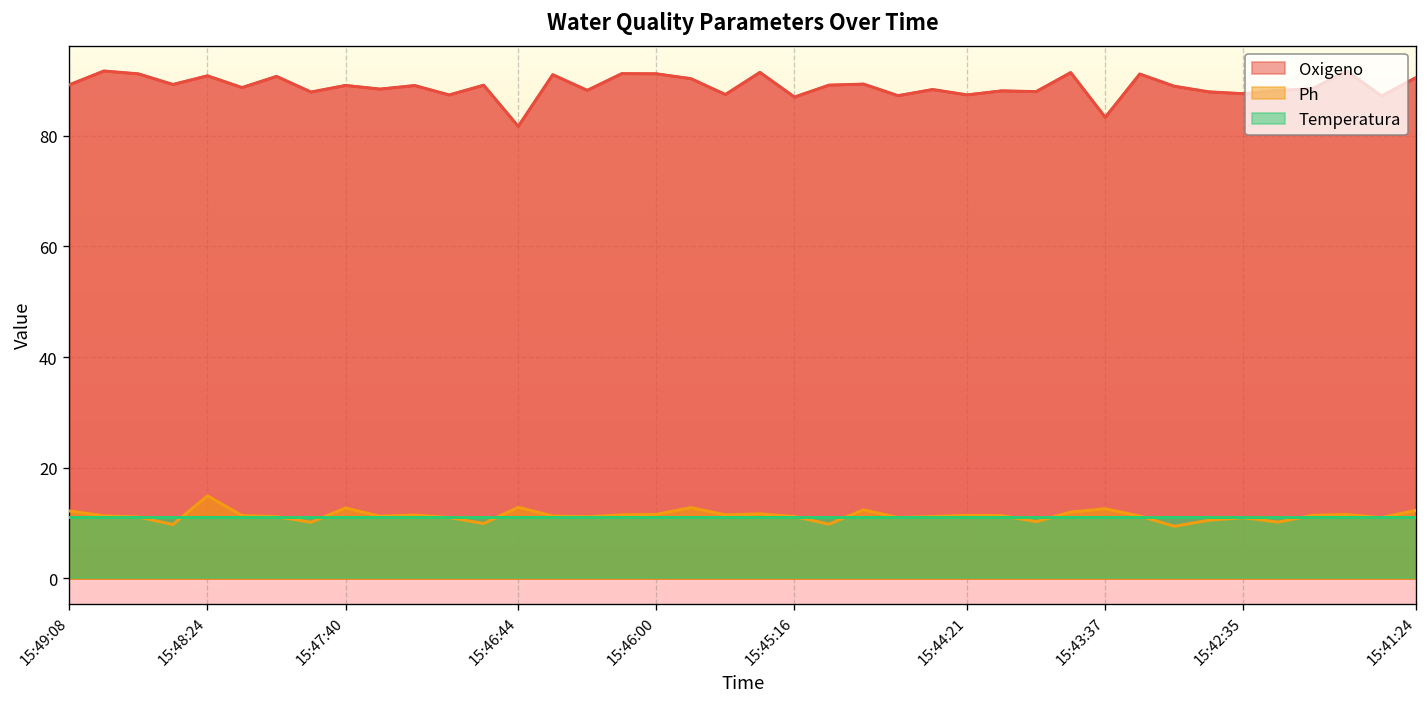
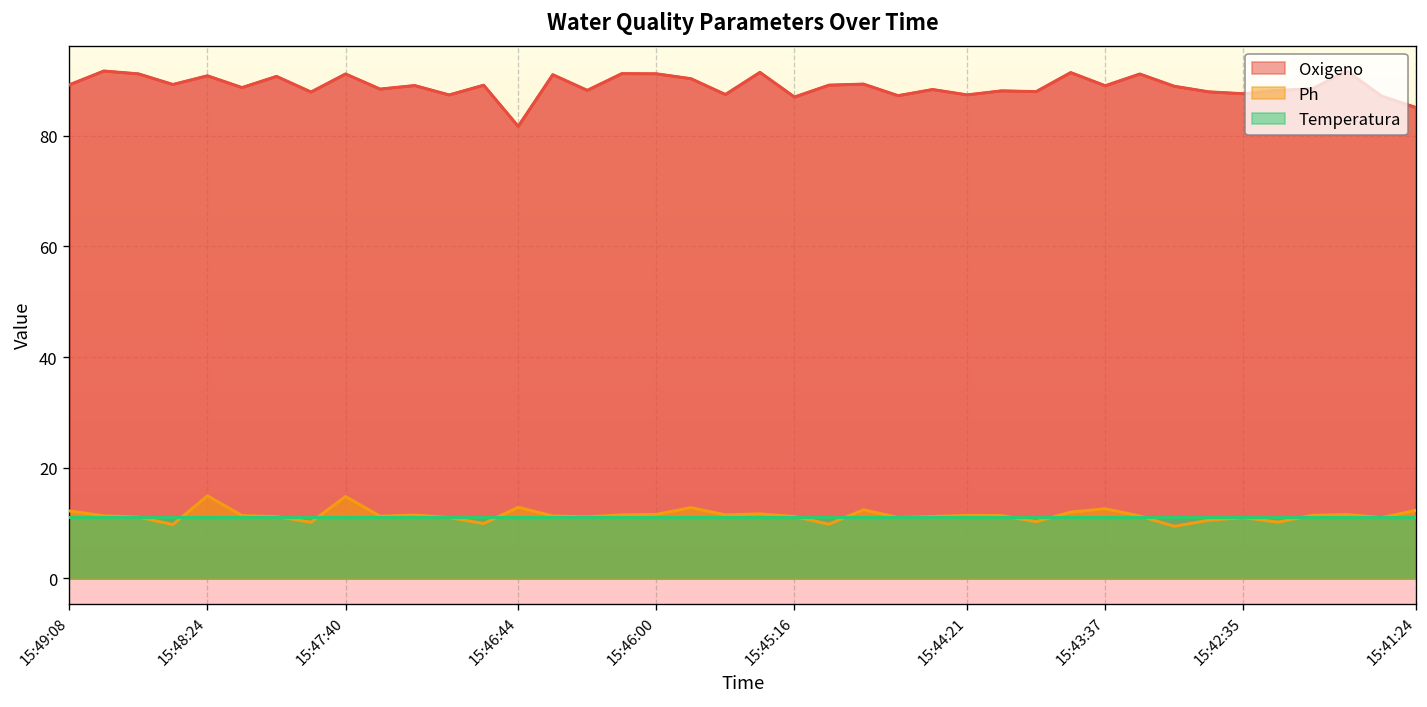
Oxigeno, 15:47:40: 89 -> 91
Ph, 15:47:40: 13 -> 15
Oxigeno, 15:43:37: 83 -> 89
Oxigeno, 15:41:24: 90 -> 85
